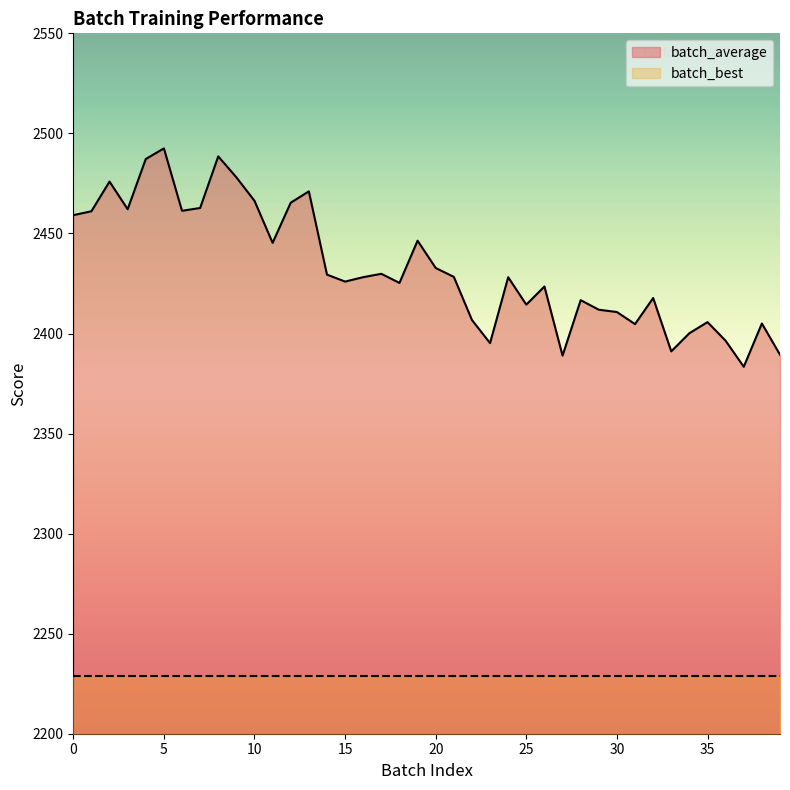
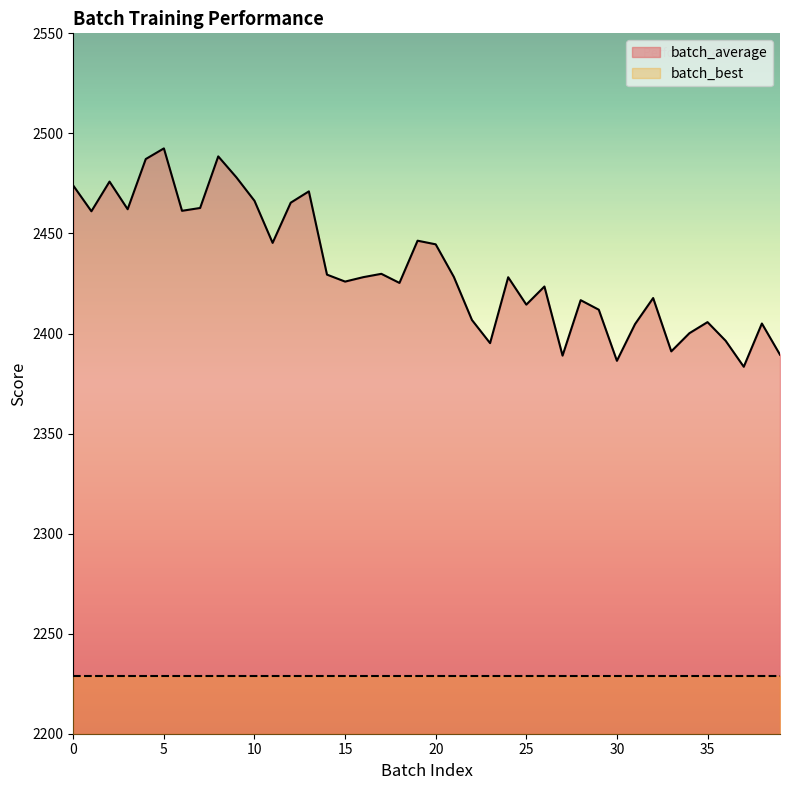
batch_average, 0: 2459 -> 2474
batch_average, 20: 2433 -> 2445
batch_average, 30: 2411 -> 2386
